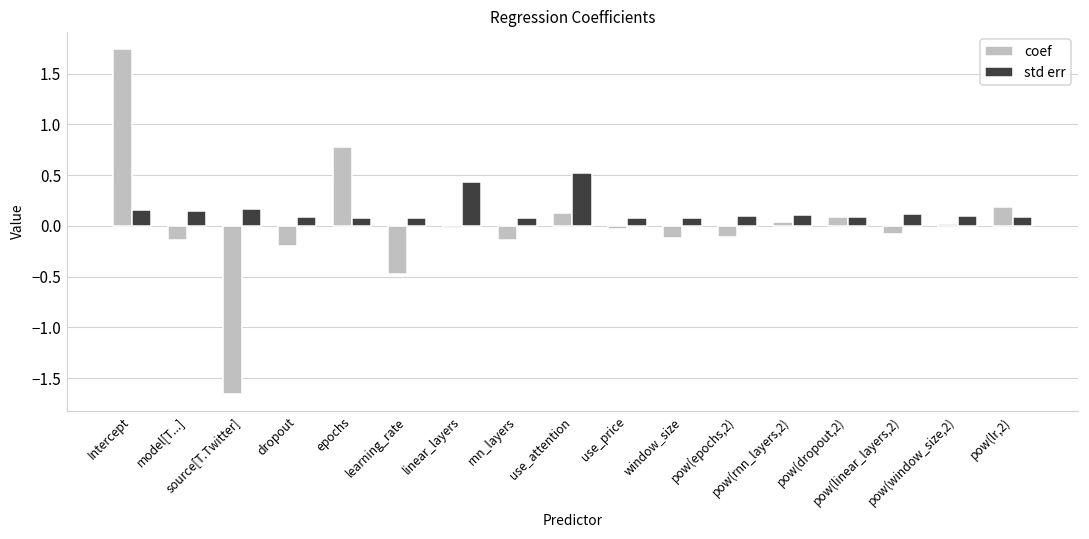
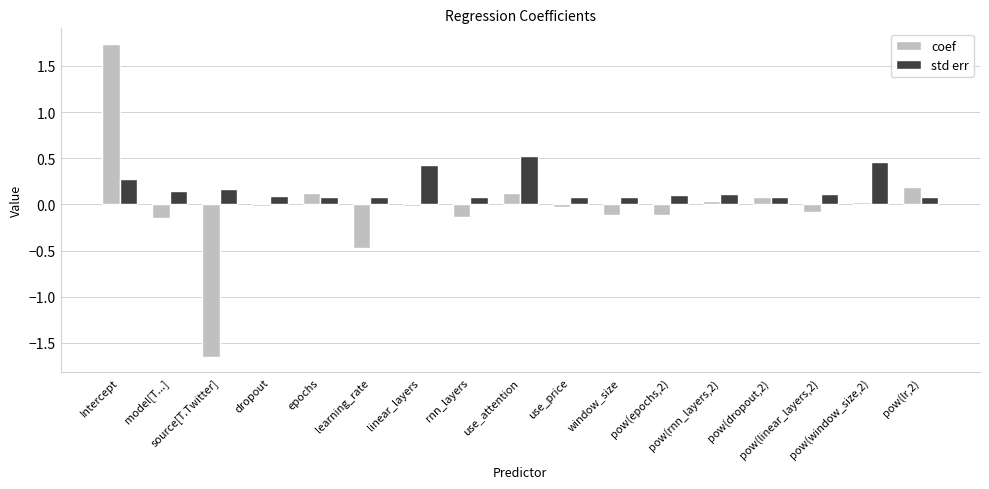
std err, Intercept: 0.2 -> 0.3
coef, dropout: -0.2 -> 0.0
coef, epochs: 0.8 -> 0.1
std err, pow(window_size,2): 0.1 -> 0.5
